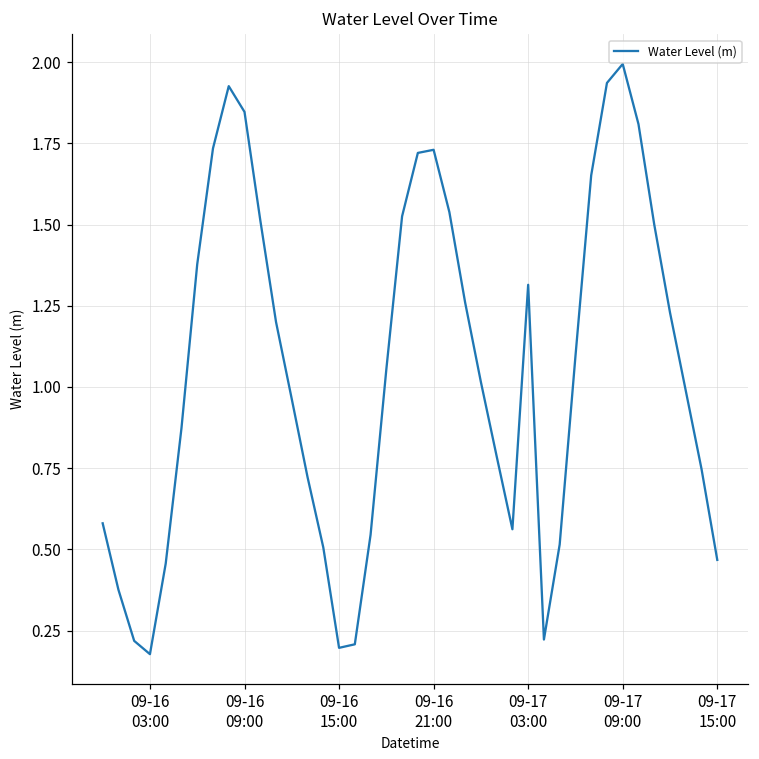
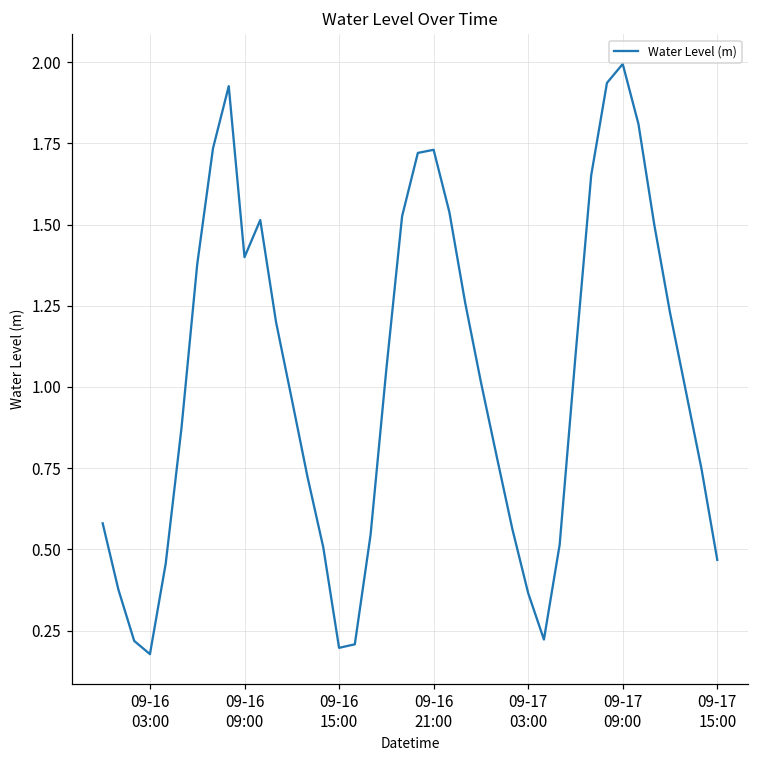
09-16 09:00: 1.85 -> 1.40
09-17 03:00: 1.31 -> 0.37
